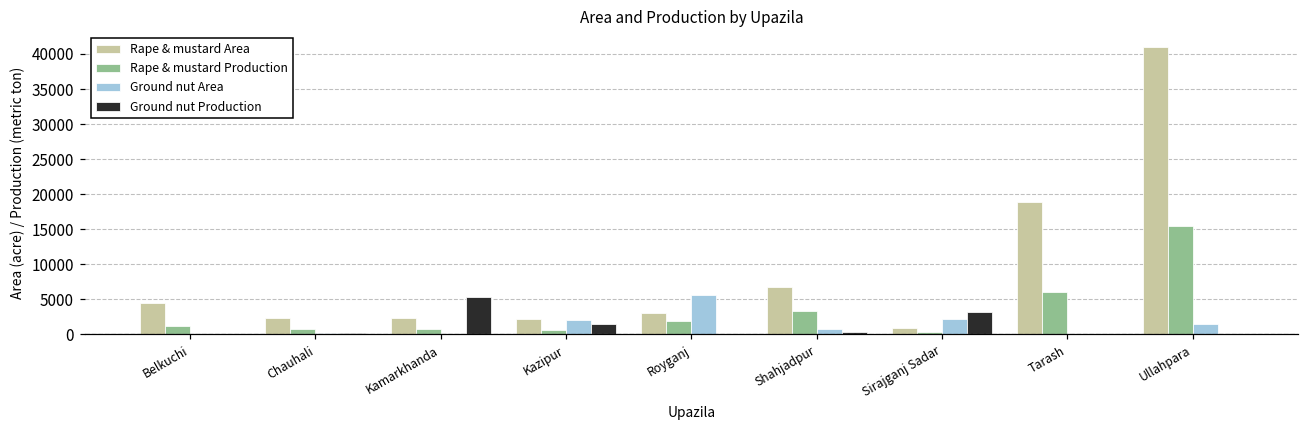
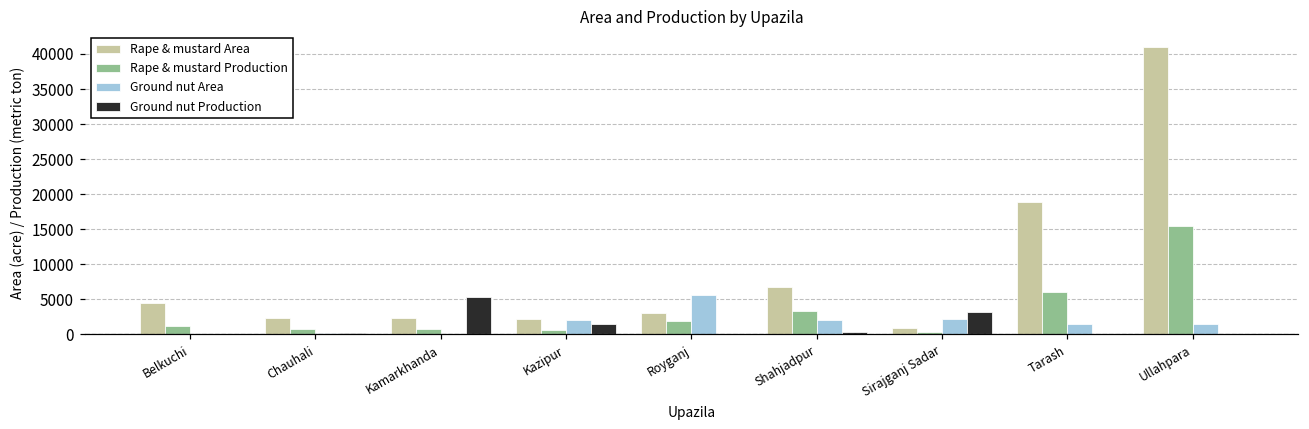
Ground nut Area, Shahjadpur: 1000 -> 2000
Ground nut Area, Tarash: 0 -> 1000
